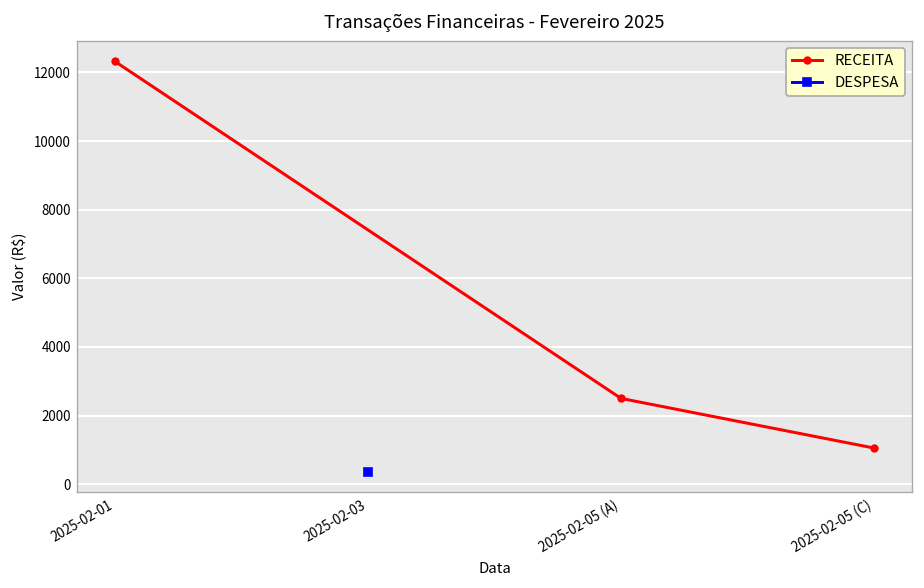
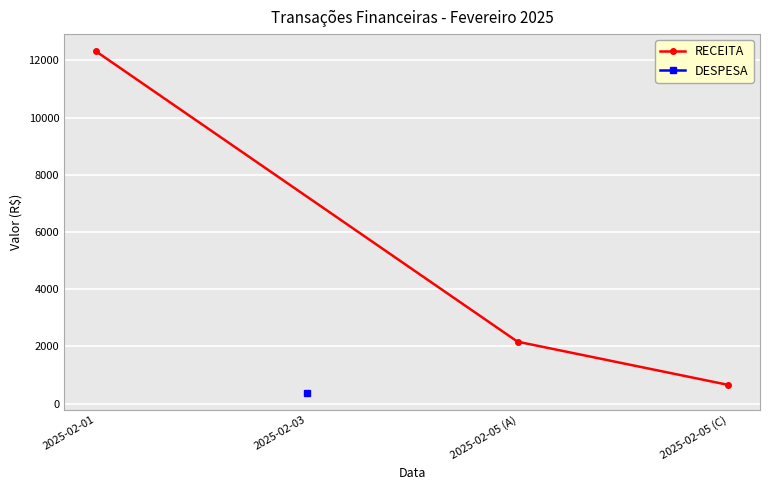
RECEITA, 2025-02-05 (A): 2500 -> 2200
RECEITA, 2025-02-05 (C): 1100 -> 700
